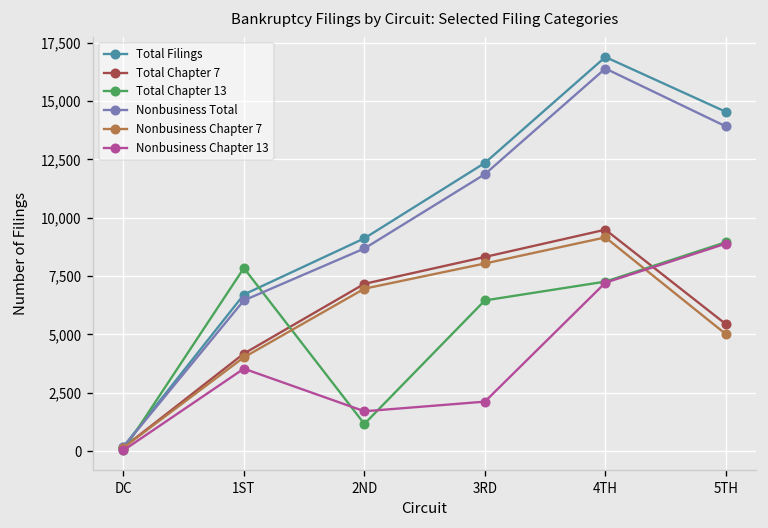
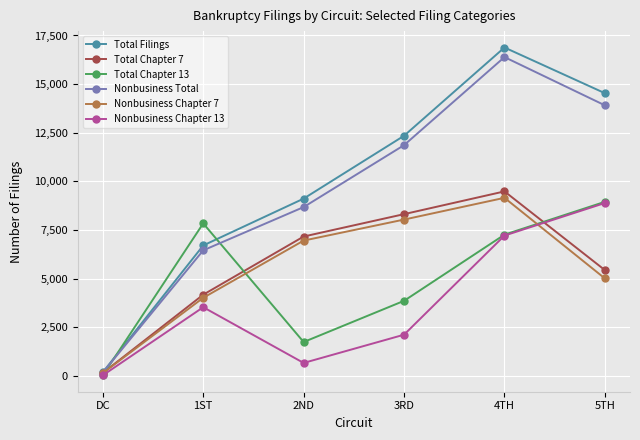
Total Chapter 13, 2ND: 1,200 -> 1,700
Nonbusiness Chapter 13, 2ND: 1,700 -> 700
Total Chapter 13, 3RD: 6,500 -> 3,900
